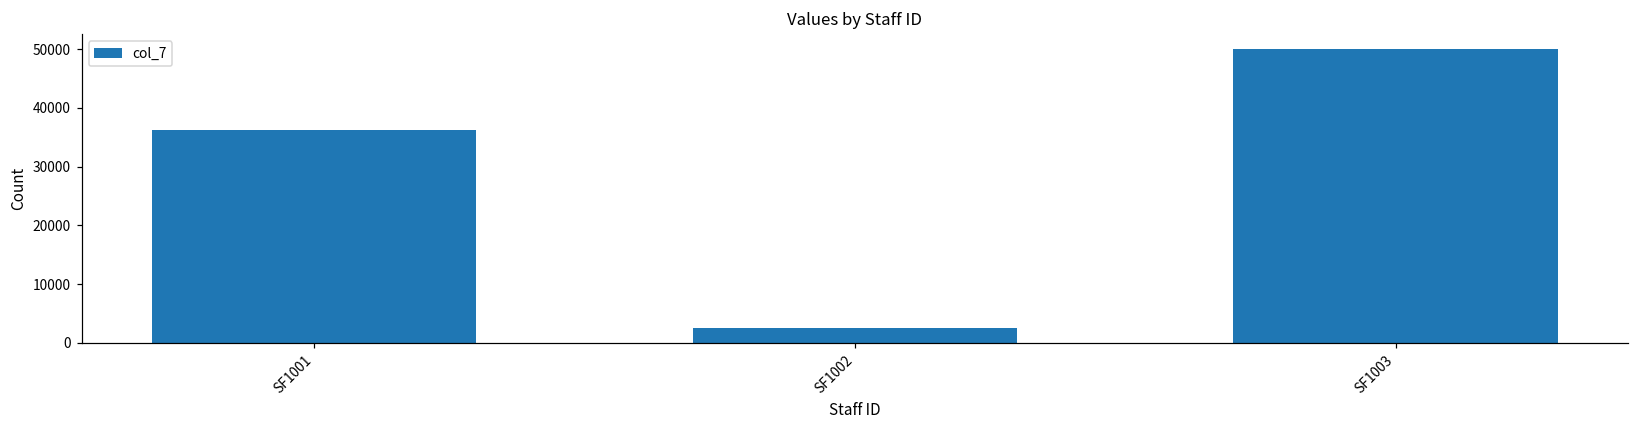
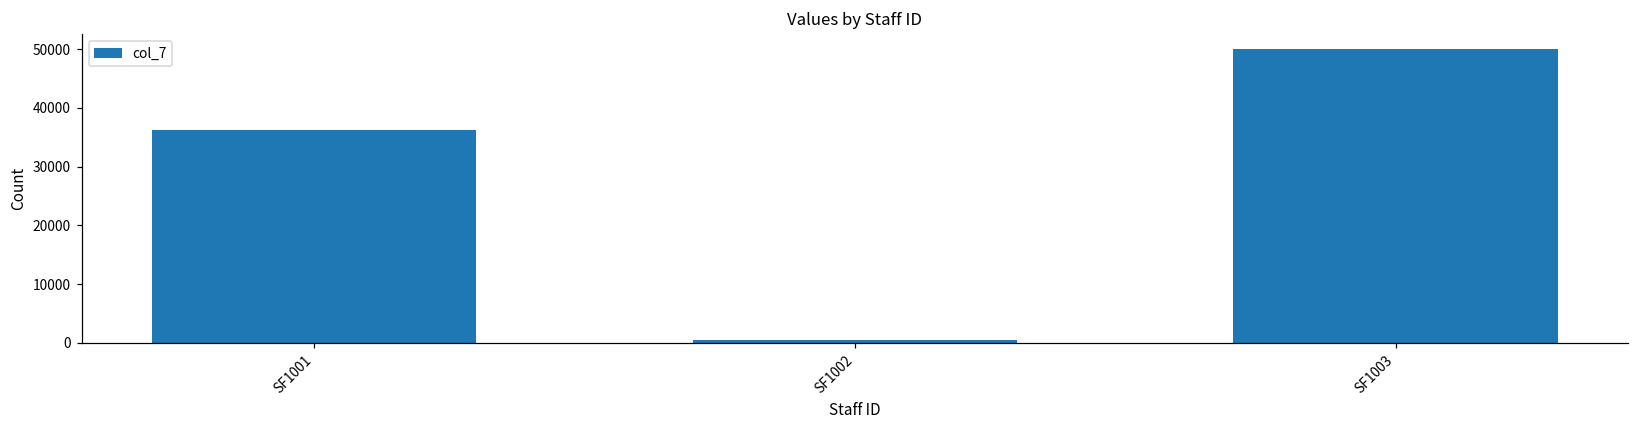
SF1002: 3000 -> 1000
